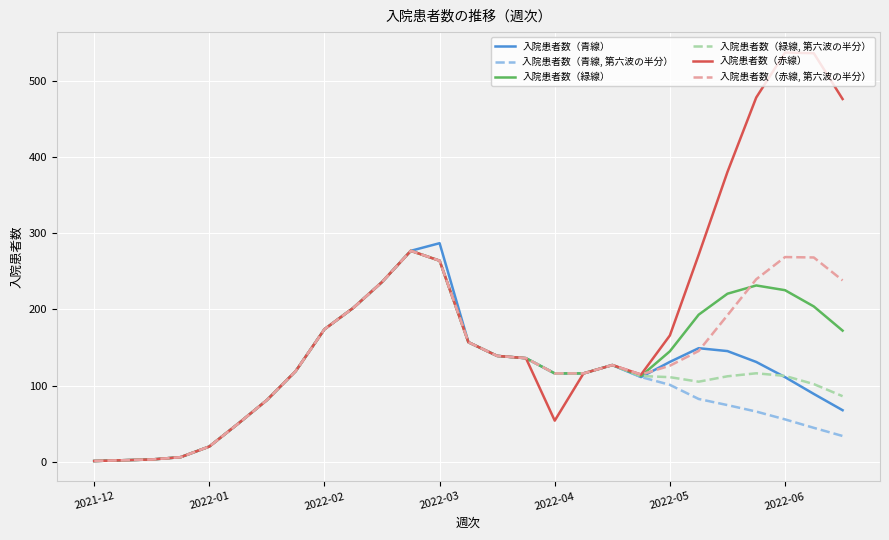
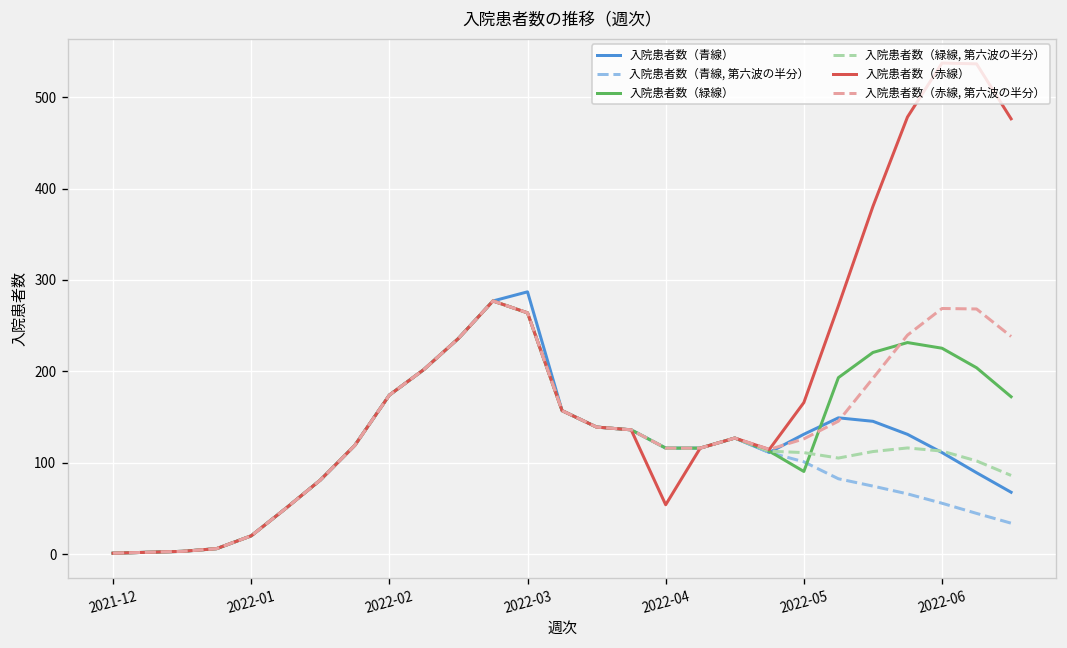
入院患者数（緑線）, 2022-05: 150 -> 90
